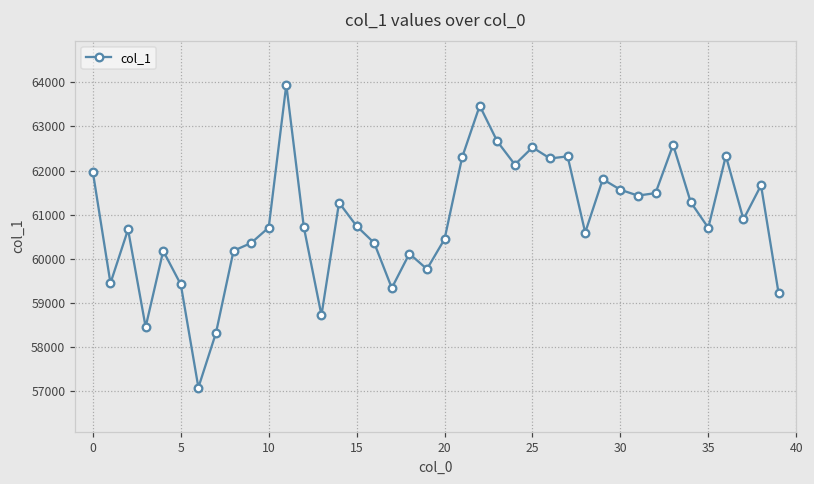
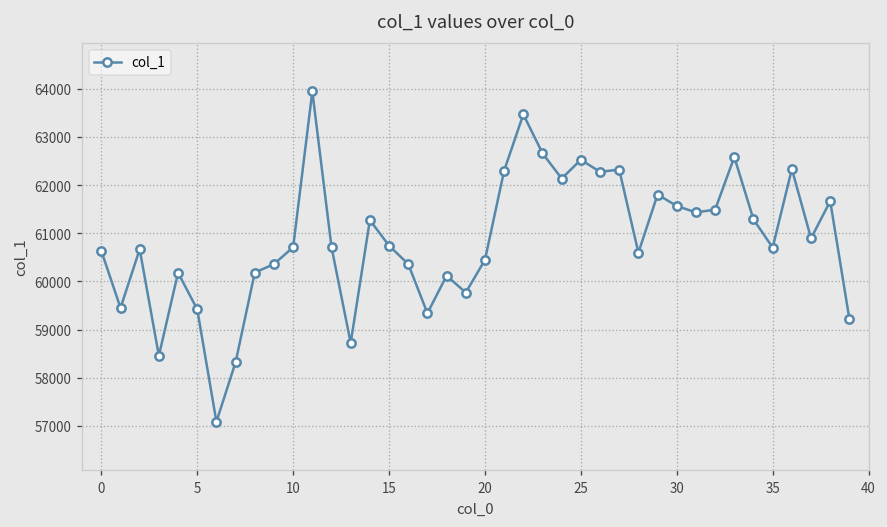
0: 62000 -> 60600
